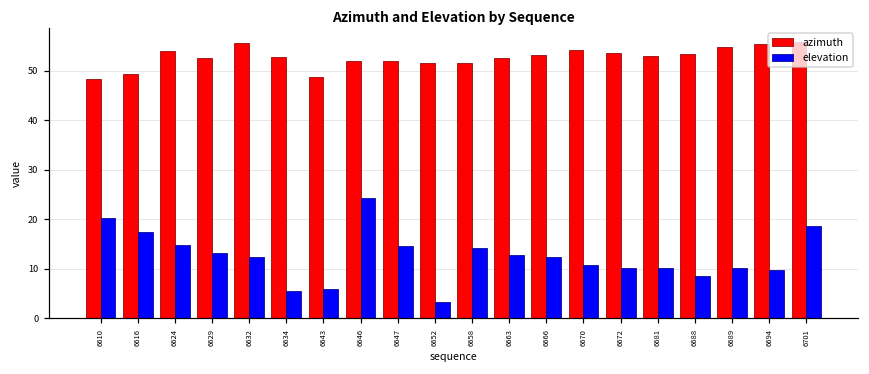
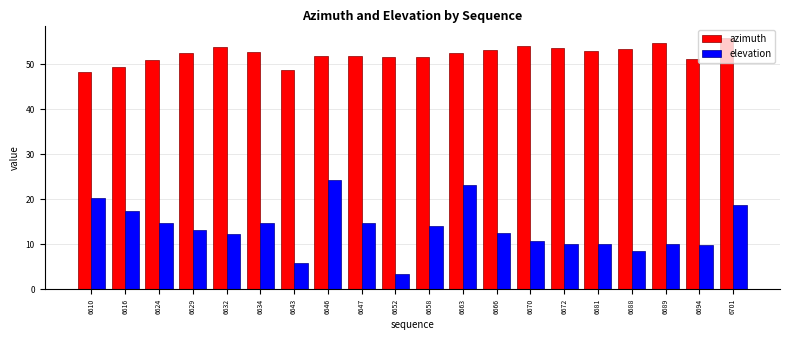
azimuth, 6624: 54 -> 51
azimuth, 6632: 56 -> 54
elevation, 6634: 5 -> 15
elevation, 6663: 13 -> 23
azimuth, 6694: 55 -> 51
